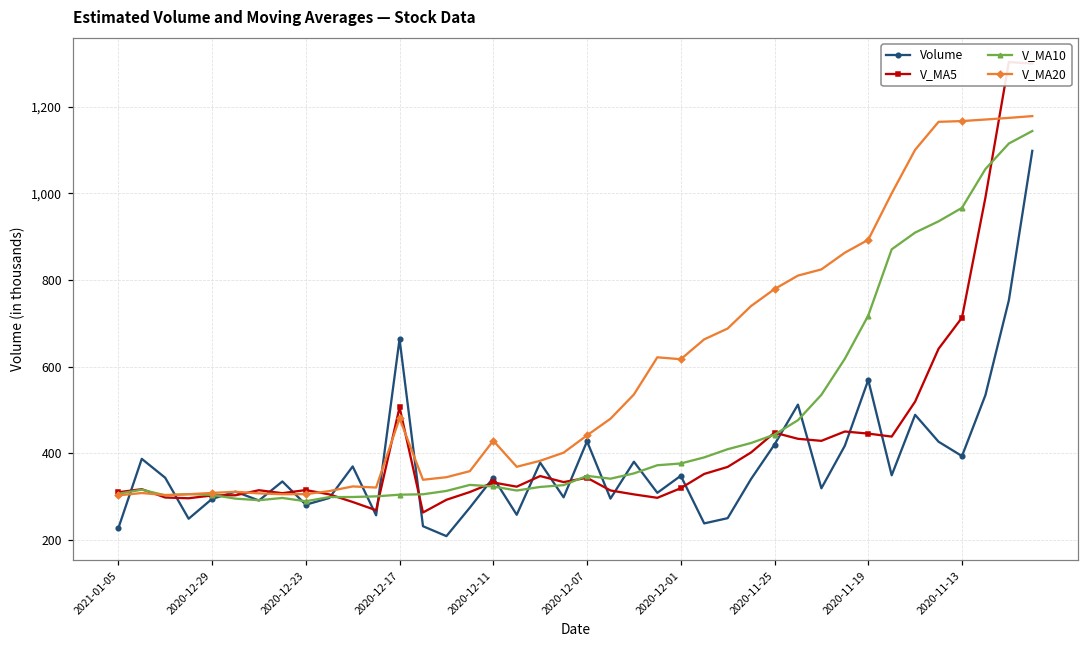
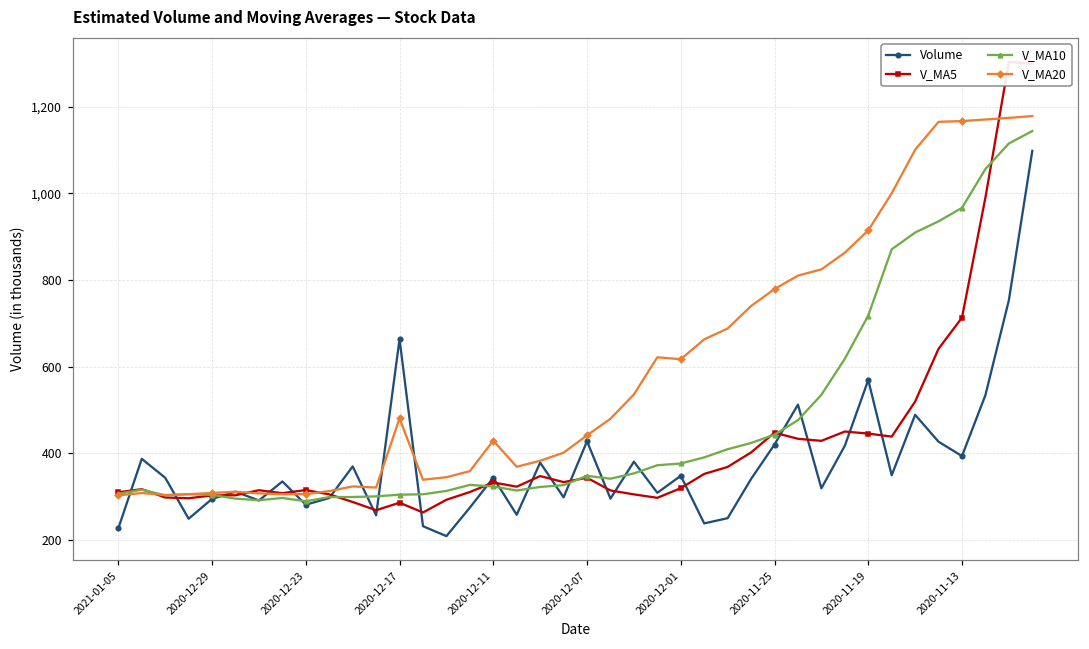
V_MA5, 2020-12-17: 510 -> 290
V_MA20, 2020-11-19: 890 -> 910
